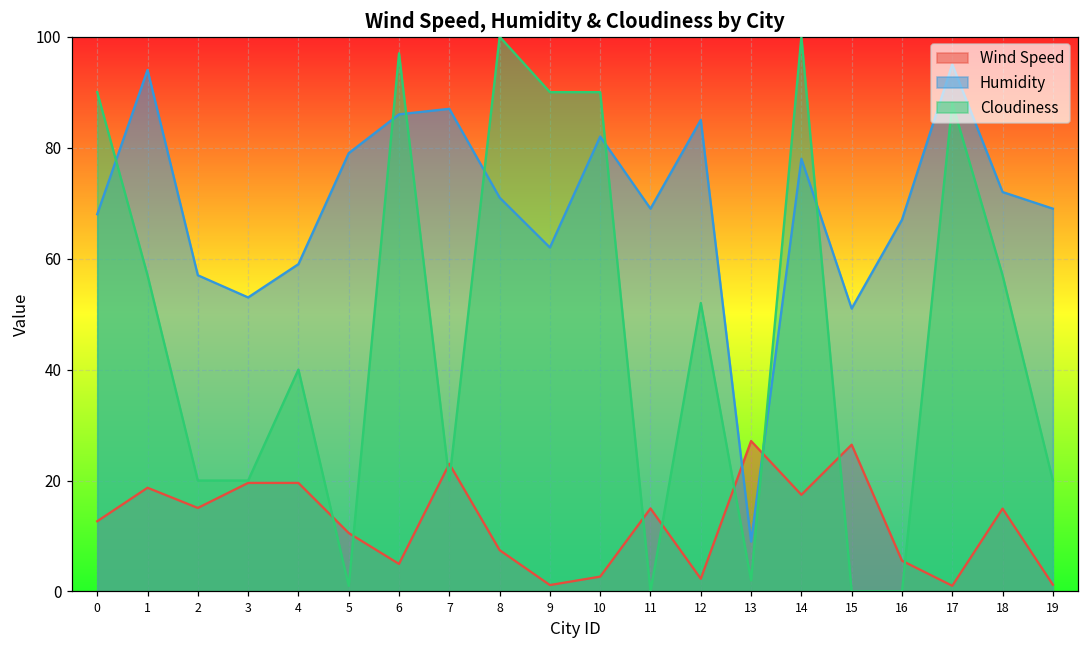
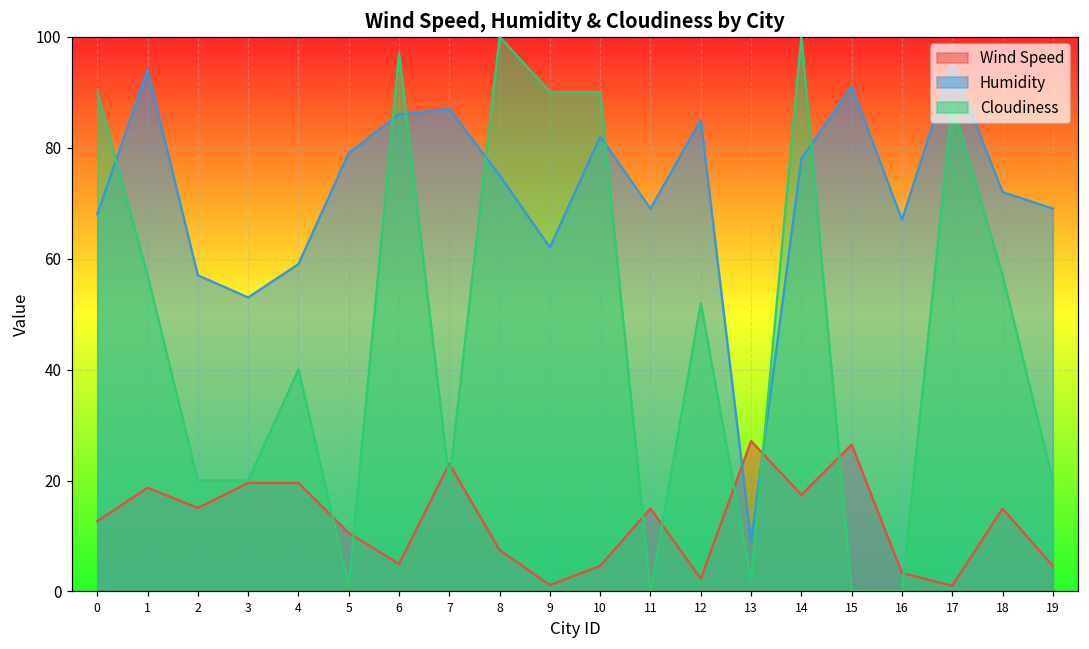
Humidity, 8: 71 -> 75
Wind Speed, 10: 3 -> 5
Humidity, 15: 51 -> 91
Wind Speed, 16: 6 -> 3
Wind Speed, 19: 1 -> 5
